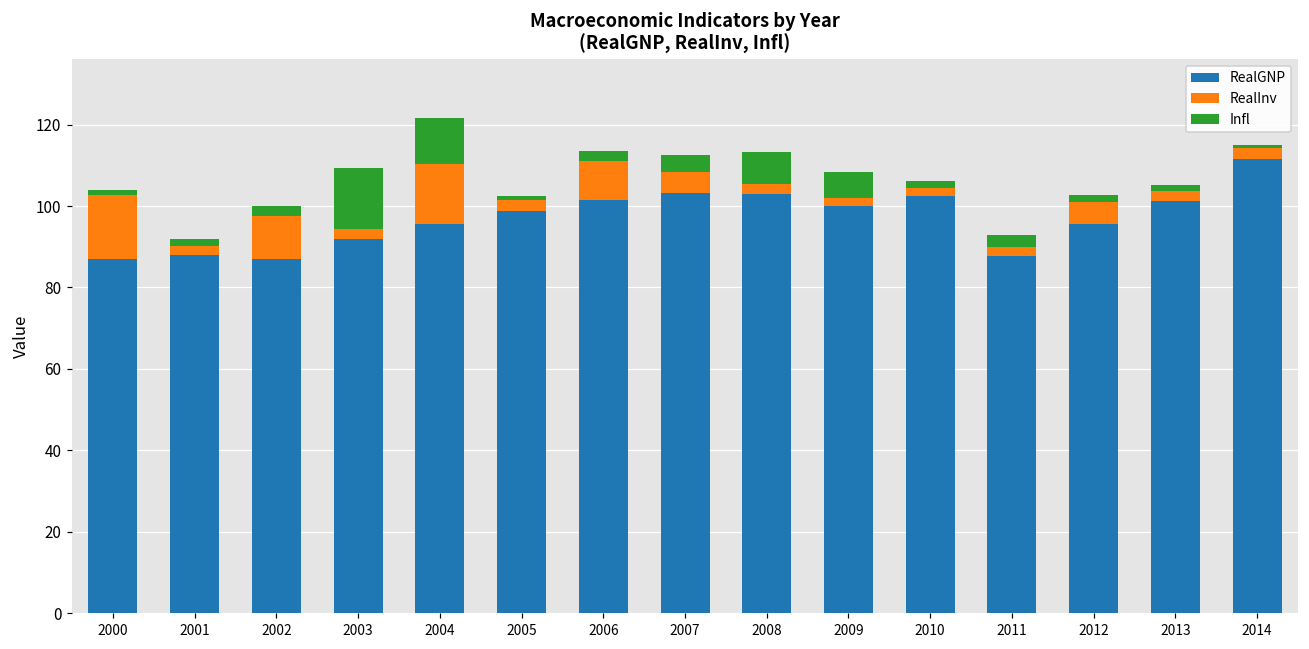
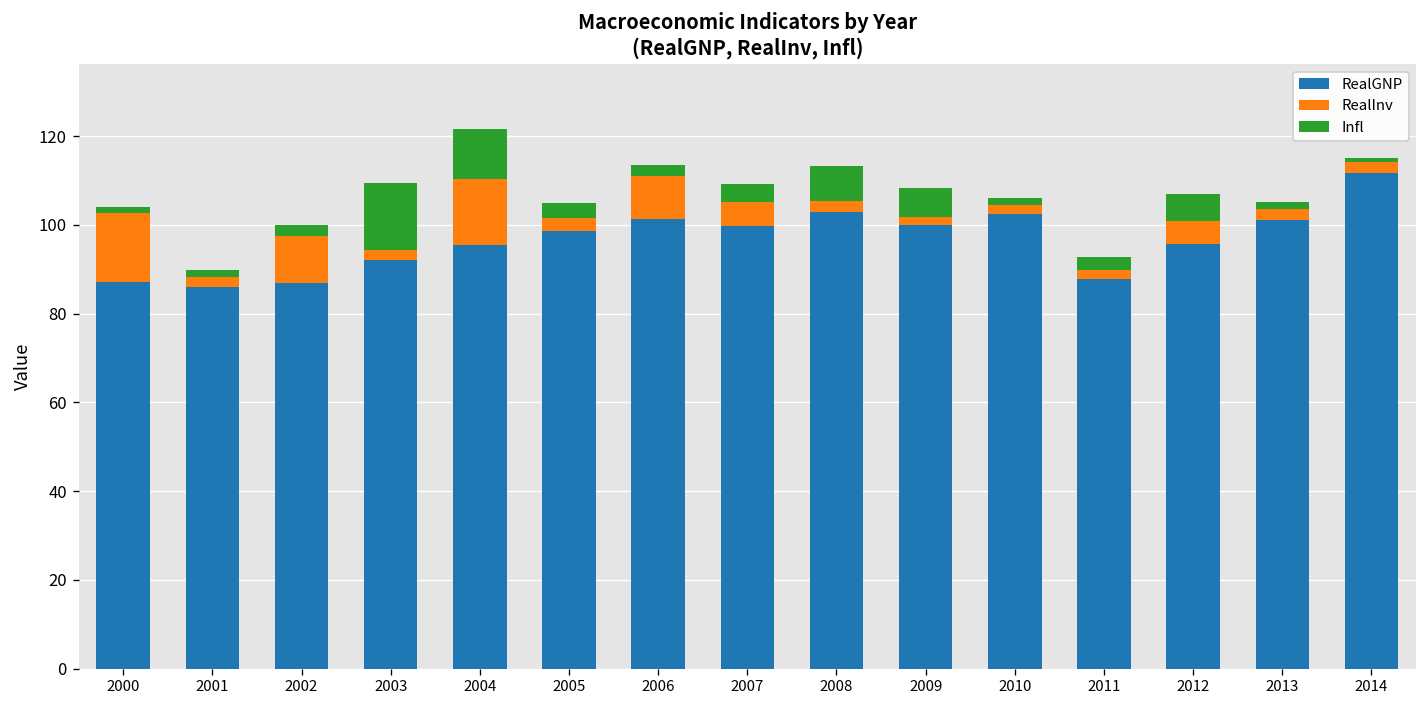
RealGNP, 2001: 88 -> 86
Infl, 2005: 1 -> 3
RealGNP, 2007: 103 -> 100
Infl, 2012: 2 -> 6
